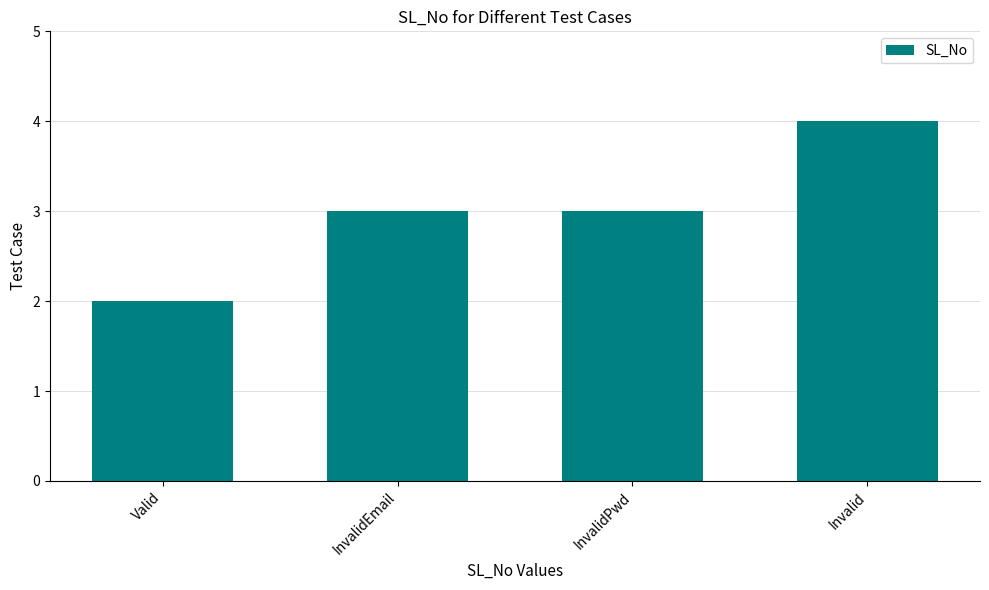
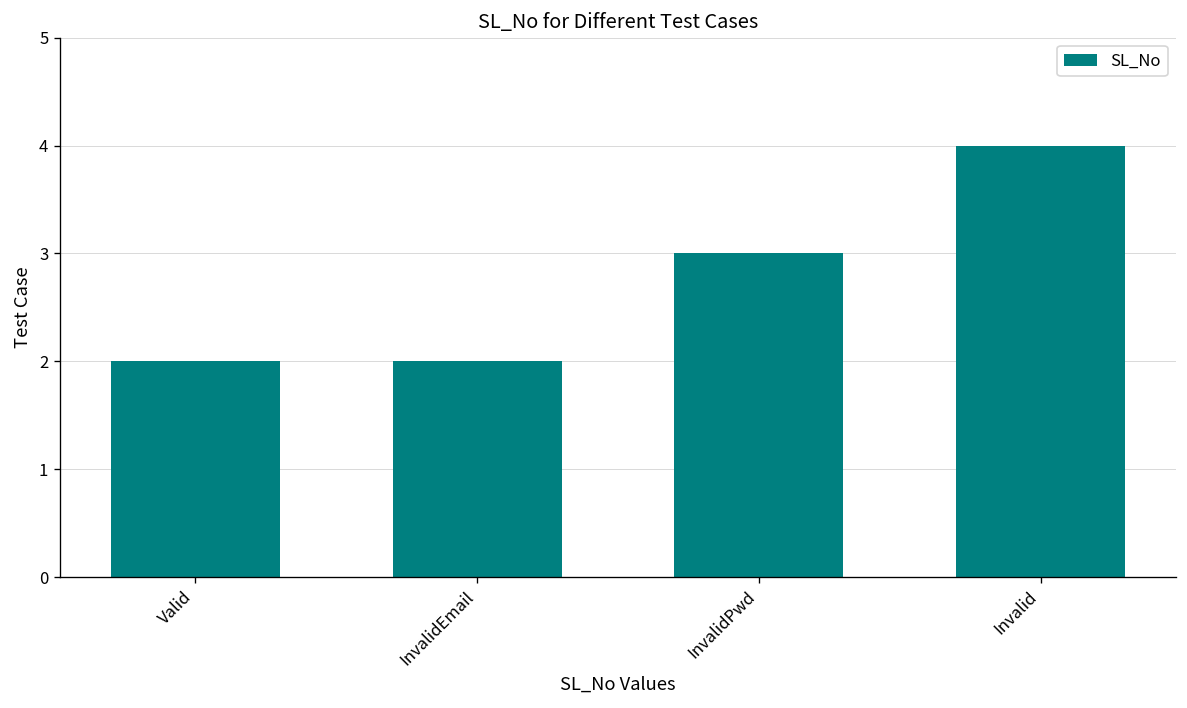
InvalidEmail: 3 -> 2
